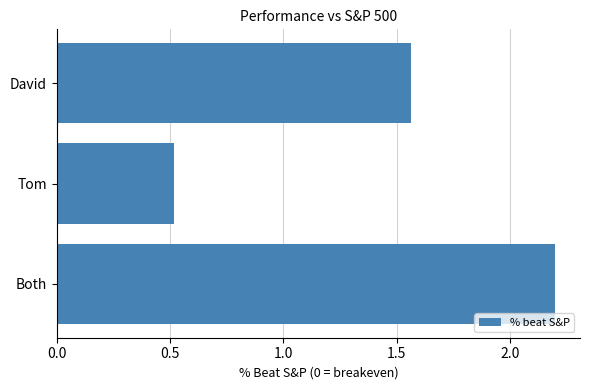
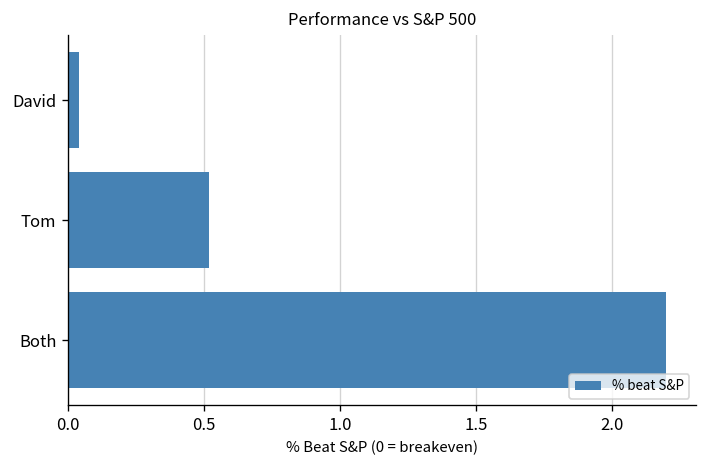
David: 1.56 -> 0.04
